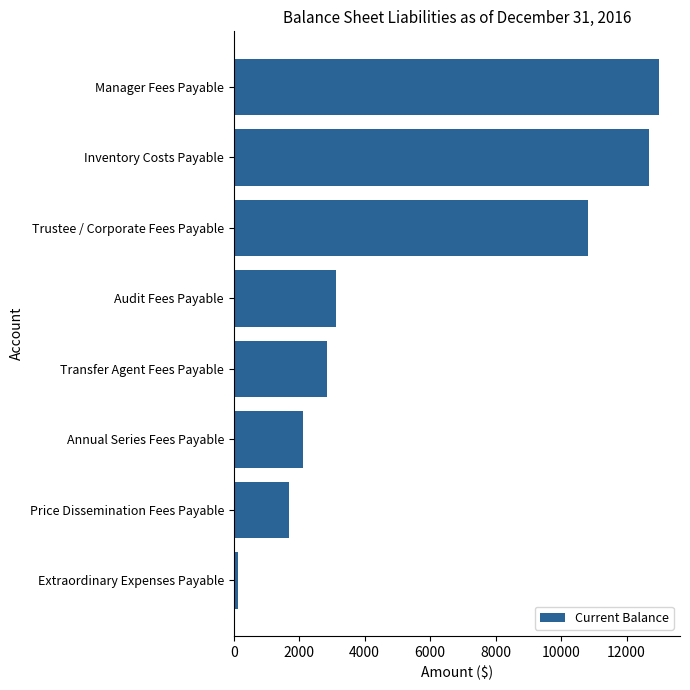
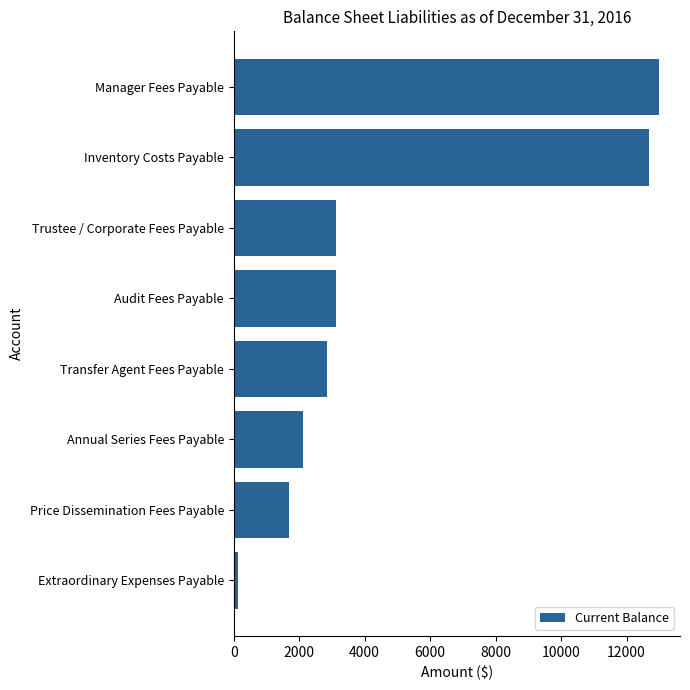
Trustee / Corporate Fees Payable: 10800 -> 3100
